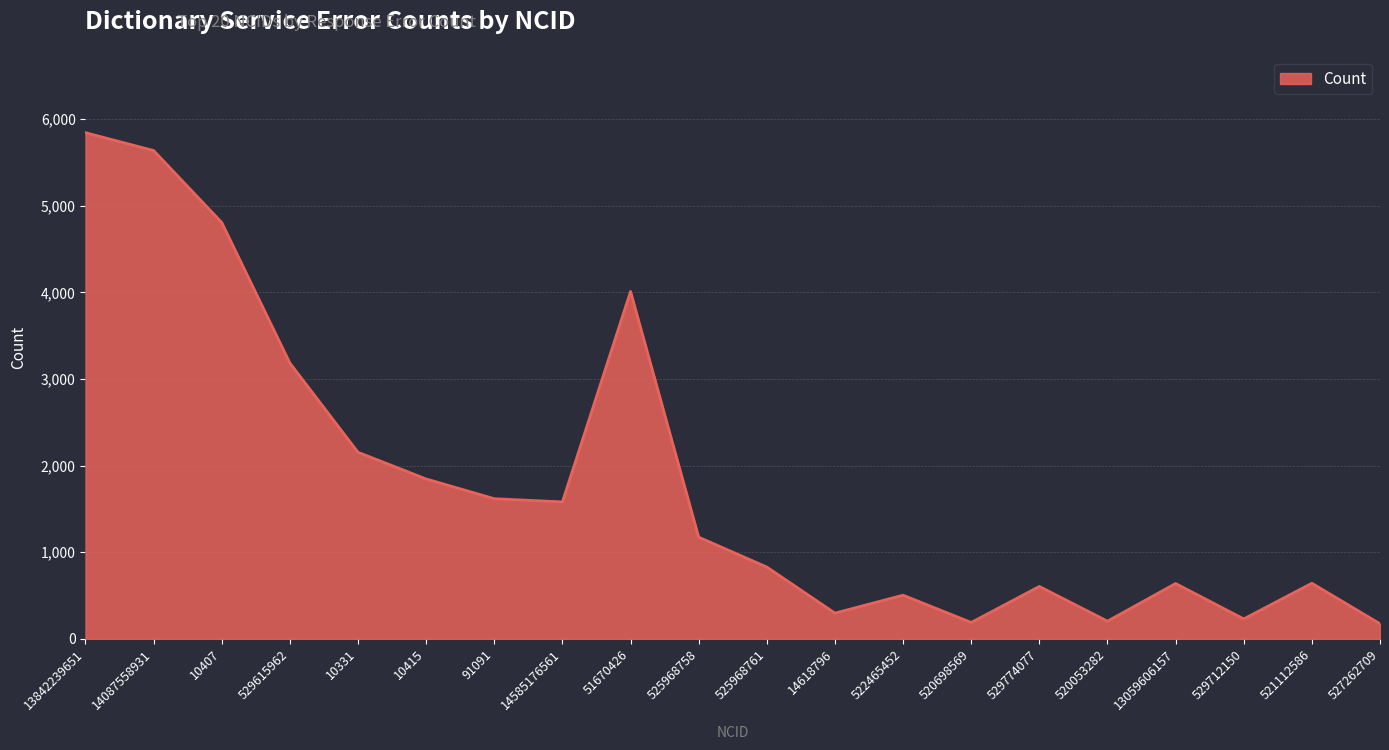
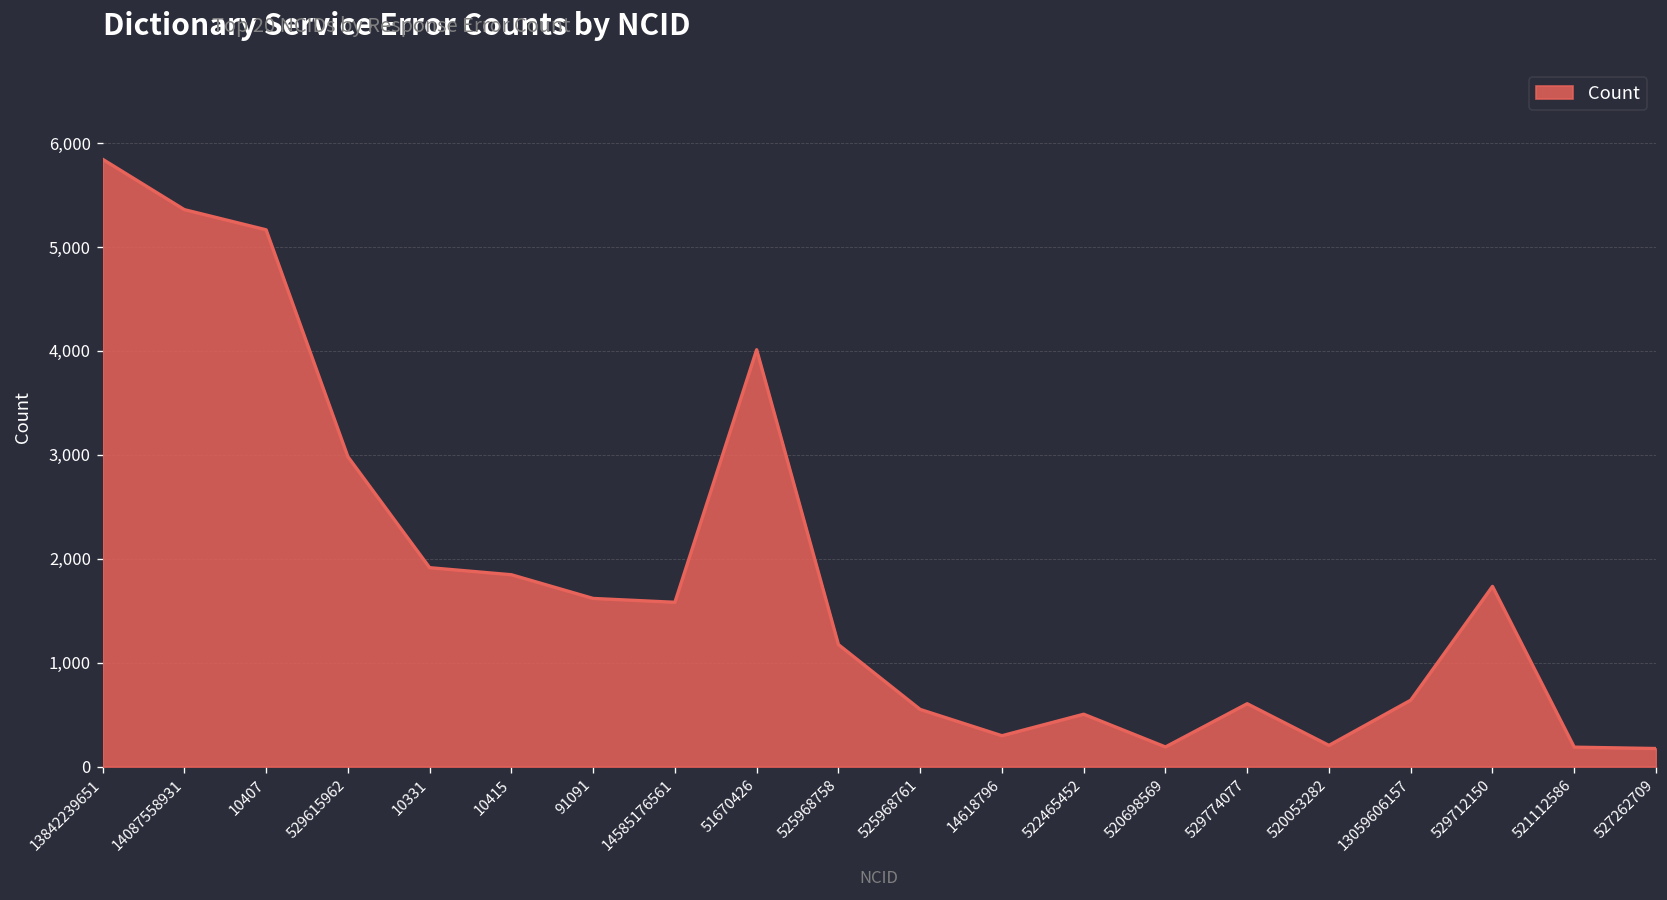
14087558931: 5,600 -> 5,400
10407: 4,800 -> 5,200
529615962: 3,200 -> 3,000
10331: 2,200 -> 1,900
525968761: 800 -> 600
529712150: 200 -> 1,700
521112586: 600 -> 200
